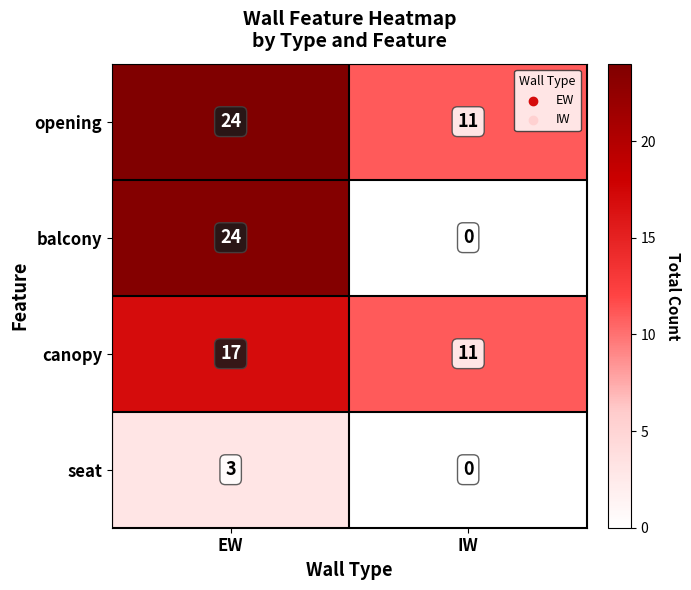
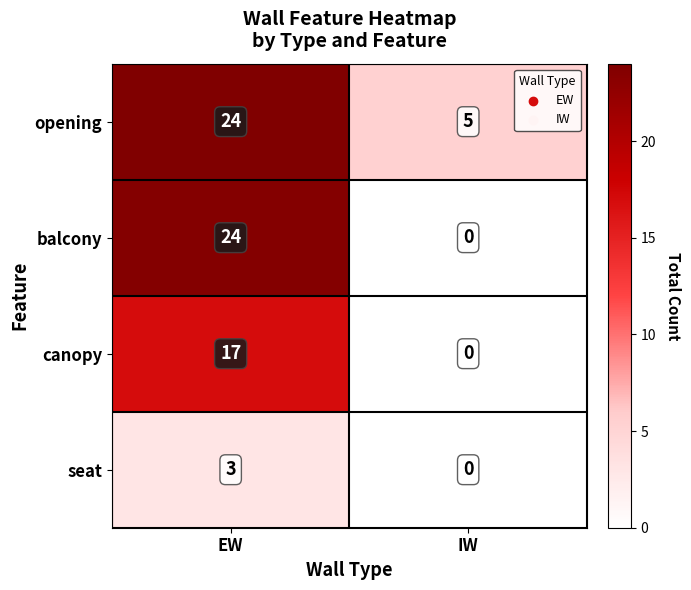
opening, IW: 11 -> 5
canopy, IW: 11 -> 0
